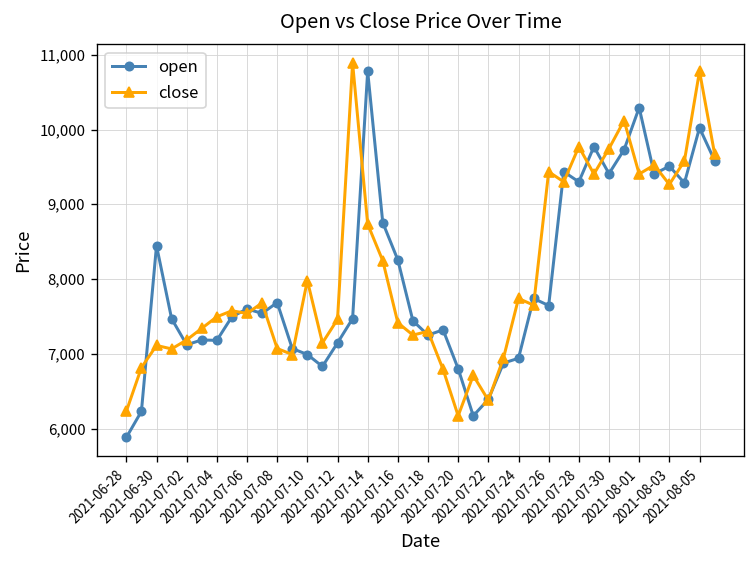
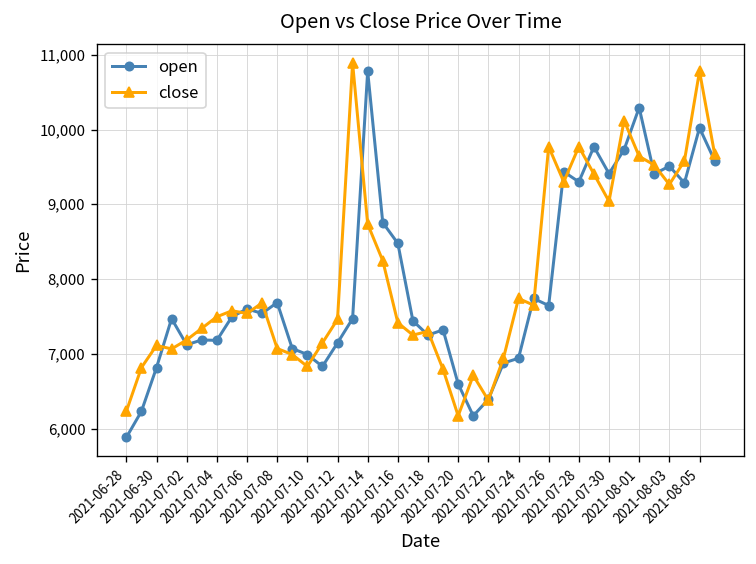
open, 2021-06-30: 8,400 -> 6,800
close, 2021-07-10: 8,000 -> 6,800
open, 2021-07-16: 8,300 -> 8,500
open, 2021-07-20: 6,800 -> 6,600
close, 2021-07-26: 9,400 -> 9,800
close, 2021-07-30: 9,700 -> 9,000
close, 2021-08-01: 9,400 -> 9,600
